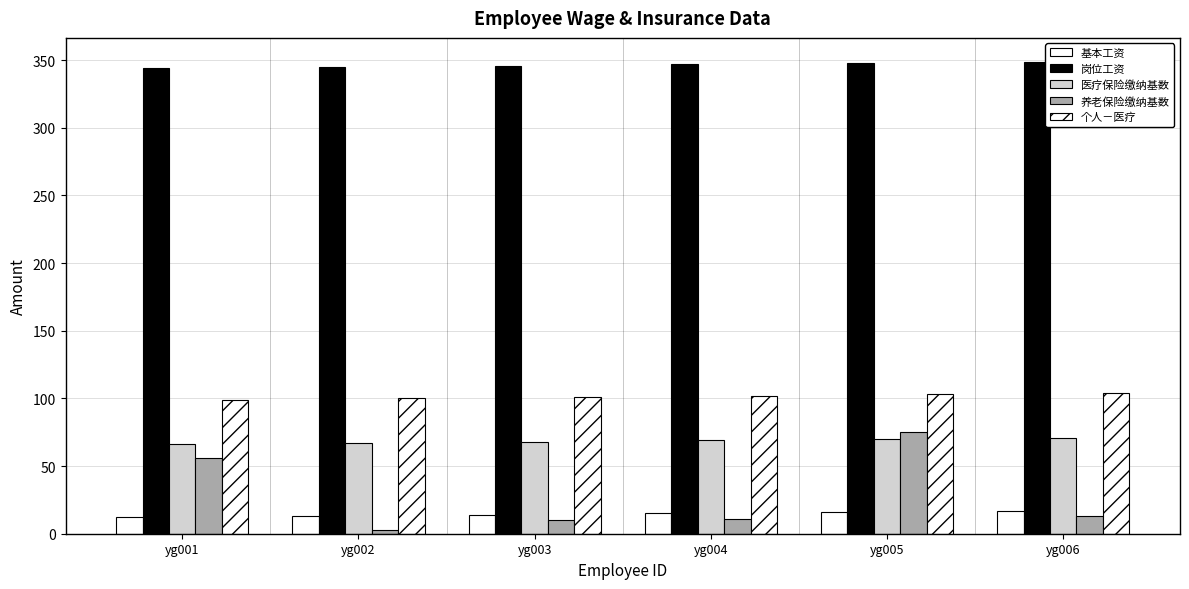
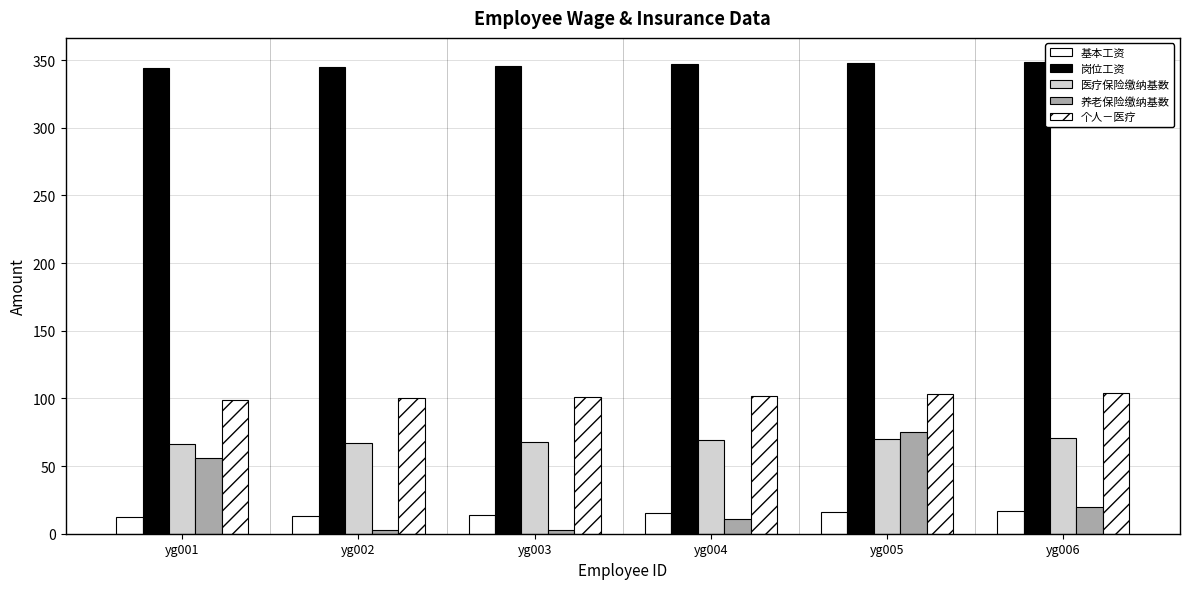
养老保险缴纳基数, yg003: 10 -> 3
养老保险缴纳基数, yg006: 13 -> 20
